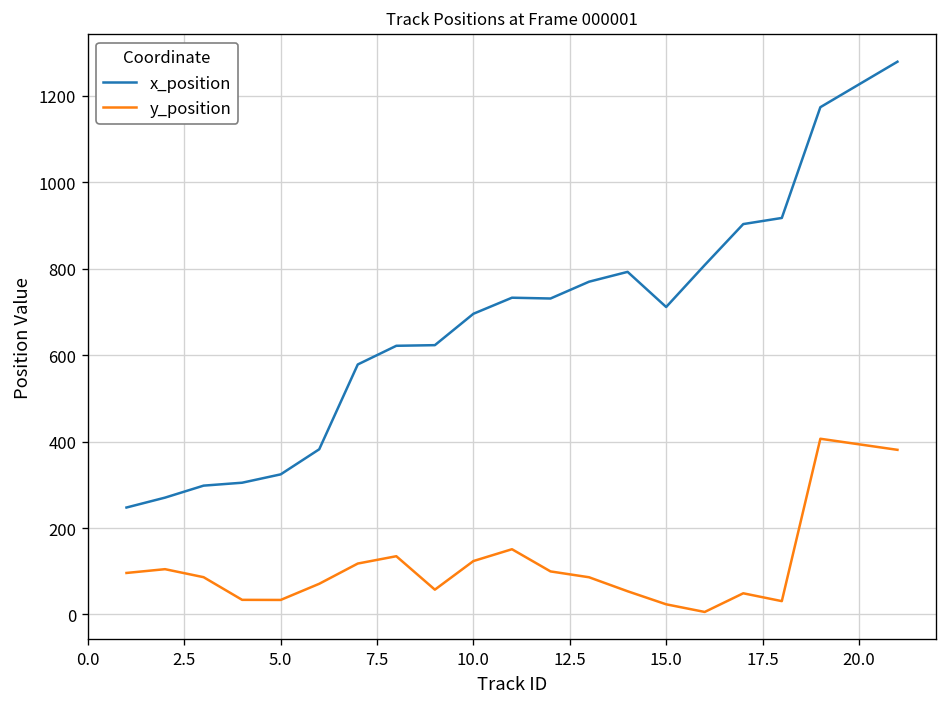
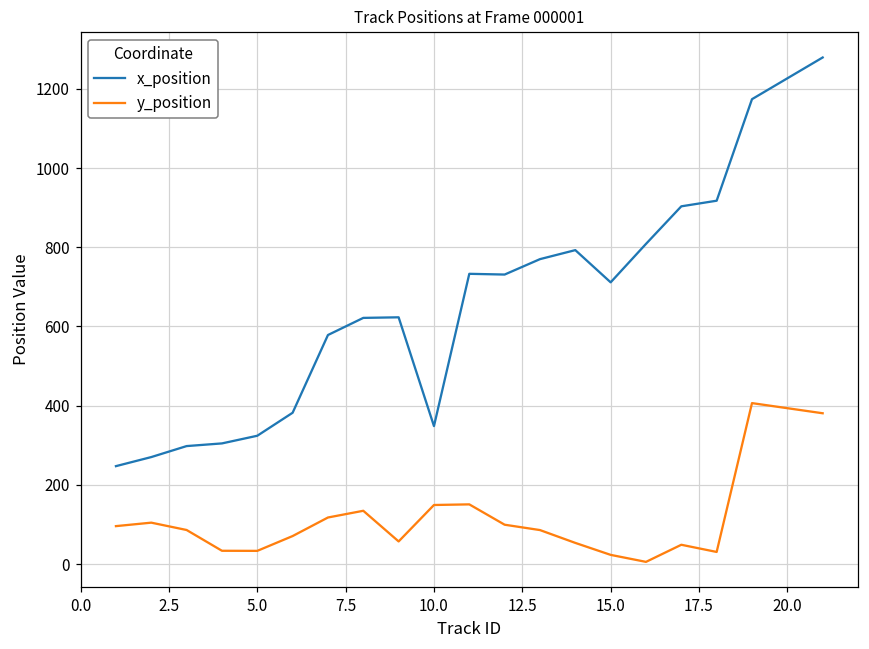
x_position, 10.0: 700 -> 350
y_position, 10.0: 120 -> 150
